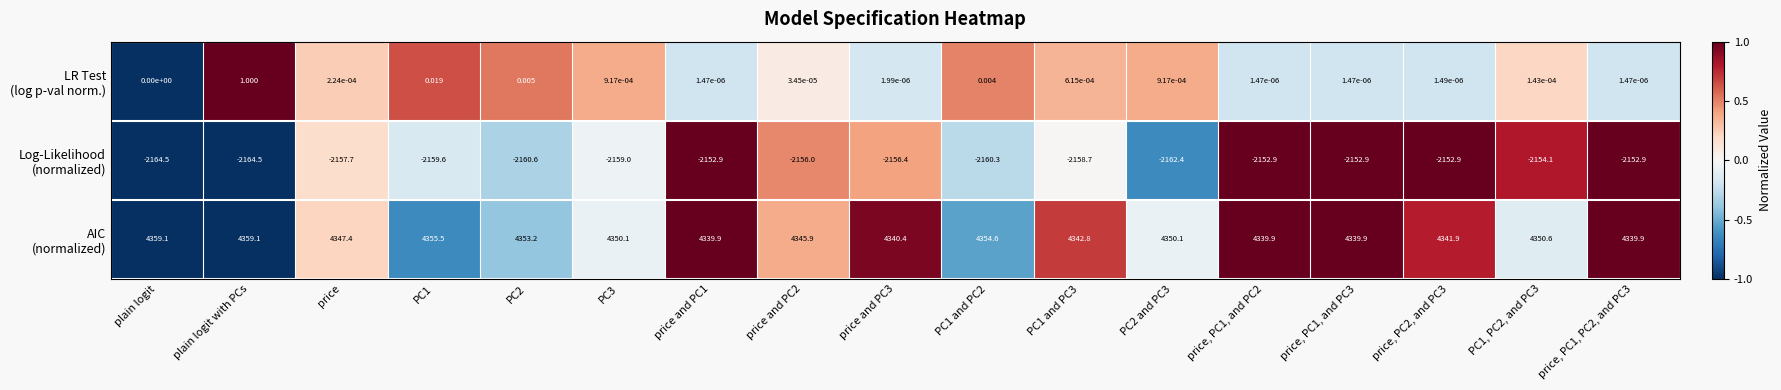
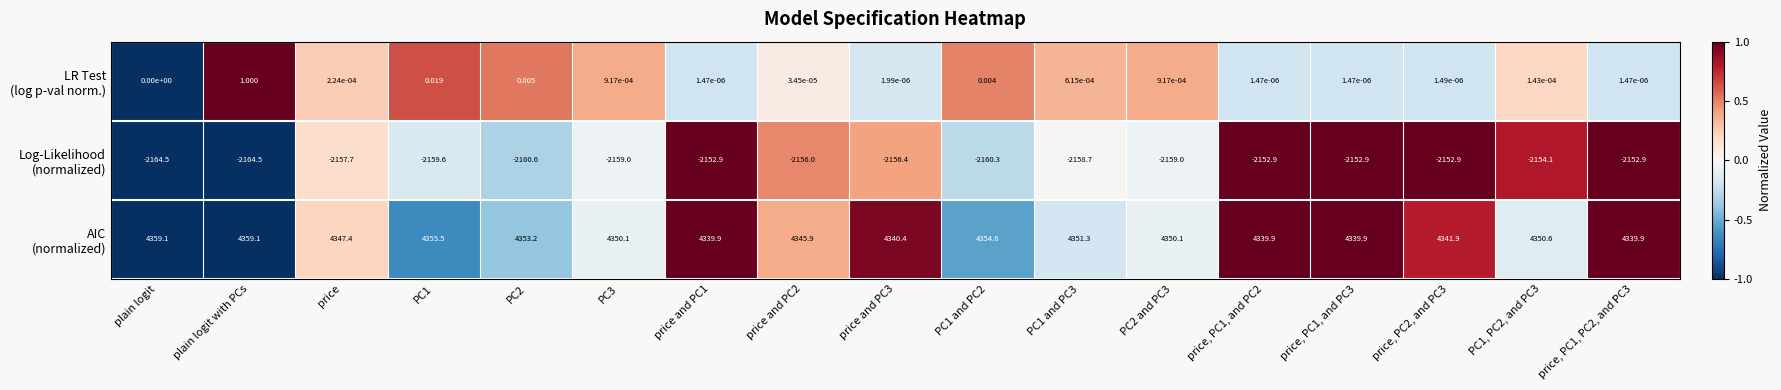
Log-Likelihood (normalized), PC2 and PC3: -2162.4 -> -2159.0
AIC (normalized), PC1 and PC3: 4342.8 -> 4351.3
